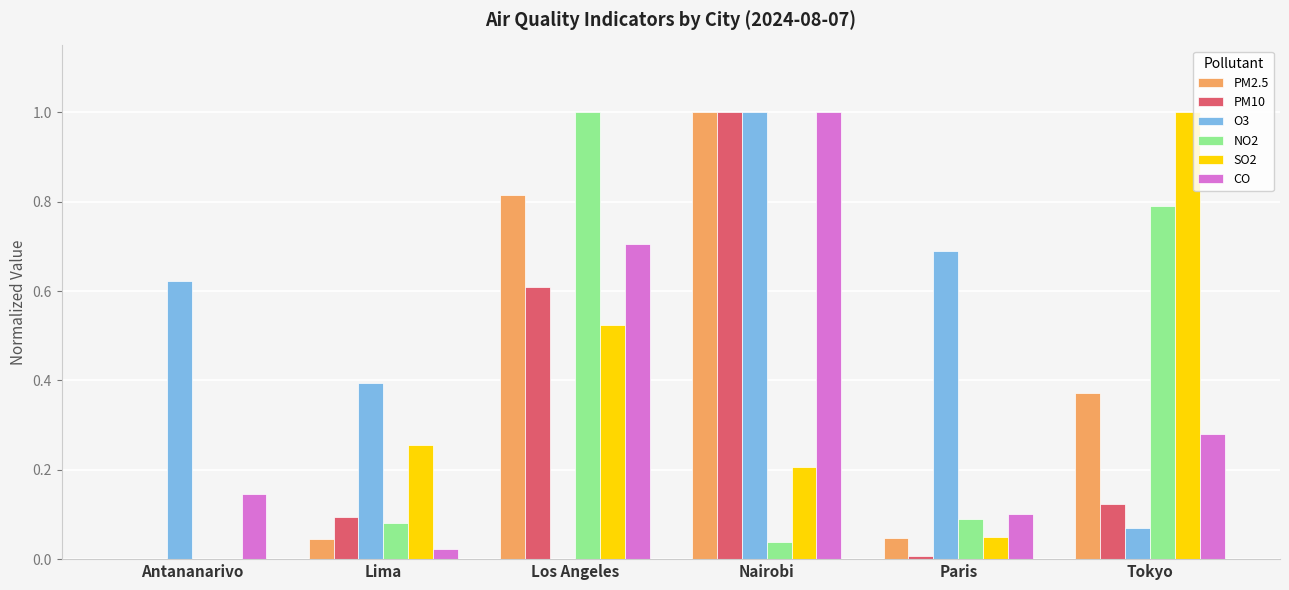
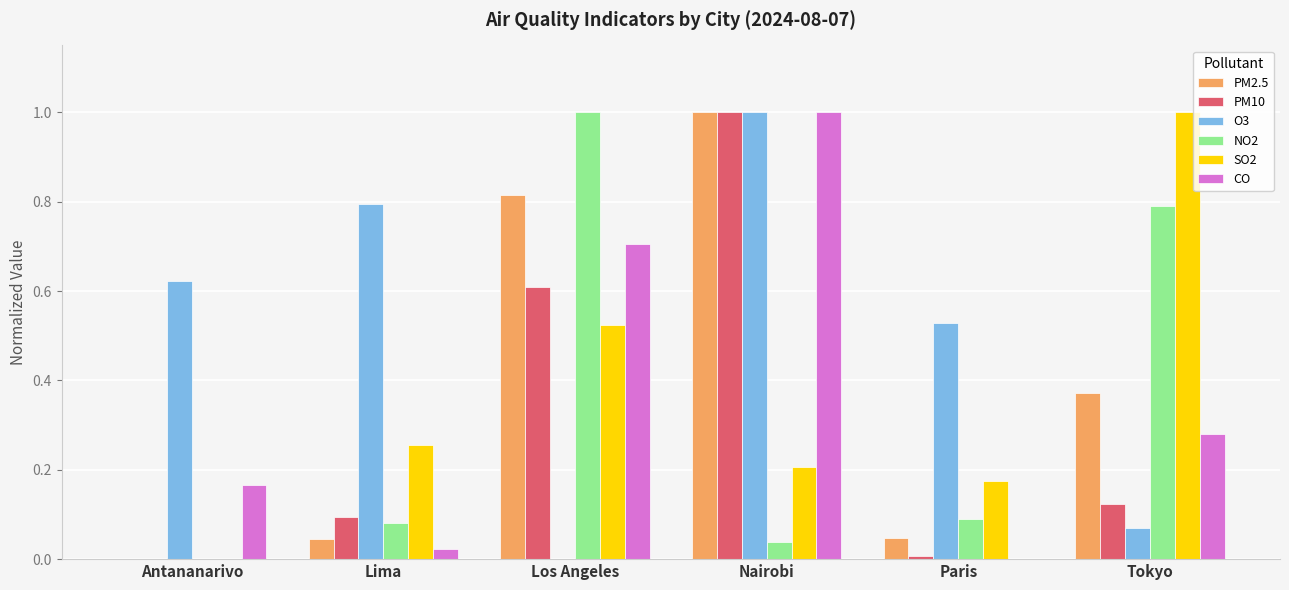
CO, Antananarivo: 0.15 -> 0.17
O3, Lima: 0.39 -> 0.80
O3, Paris: 0.69 -> 0.53
SO2, Paris: 0.05 -> 0.17
CO, Paris: 0.1 -> 0.0
